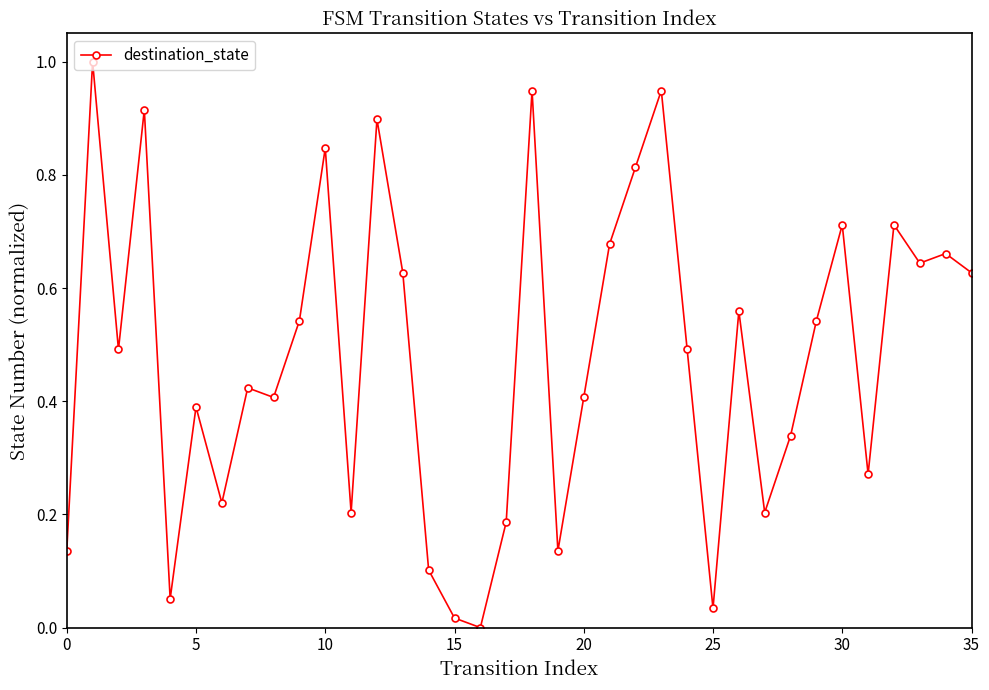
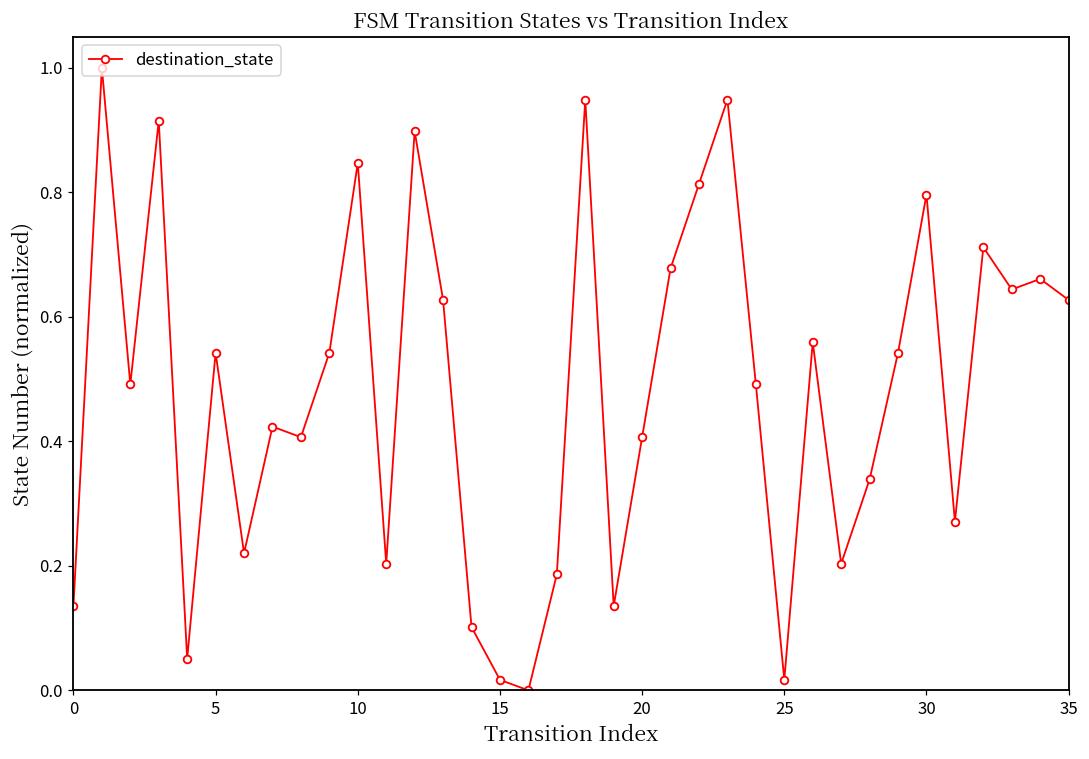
5: 0.39 -> 0.54
25: 0.03 -> 0.02
30: 0.71 -> 0.80
